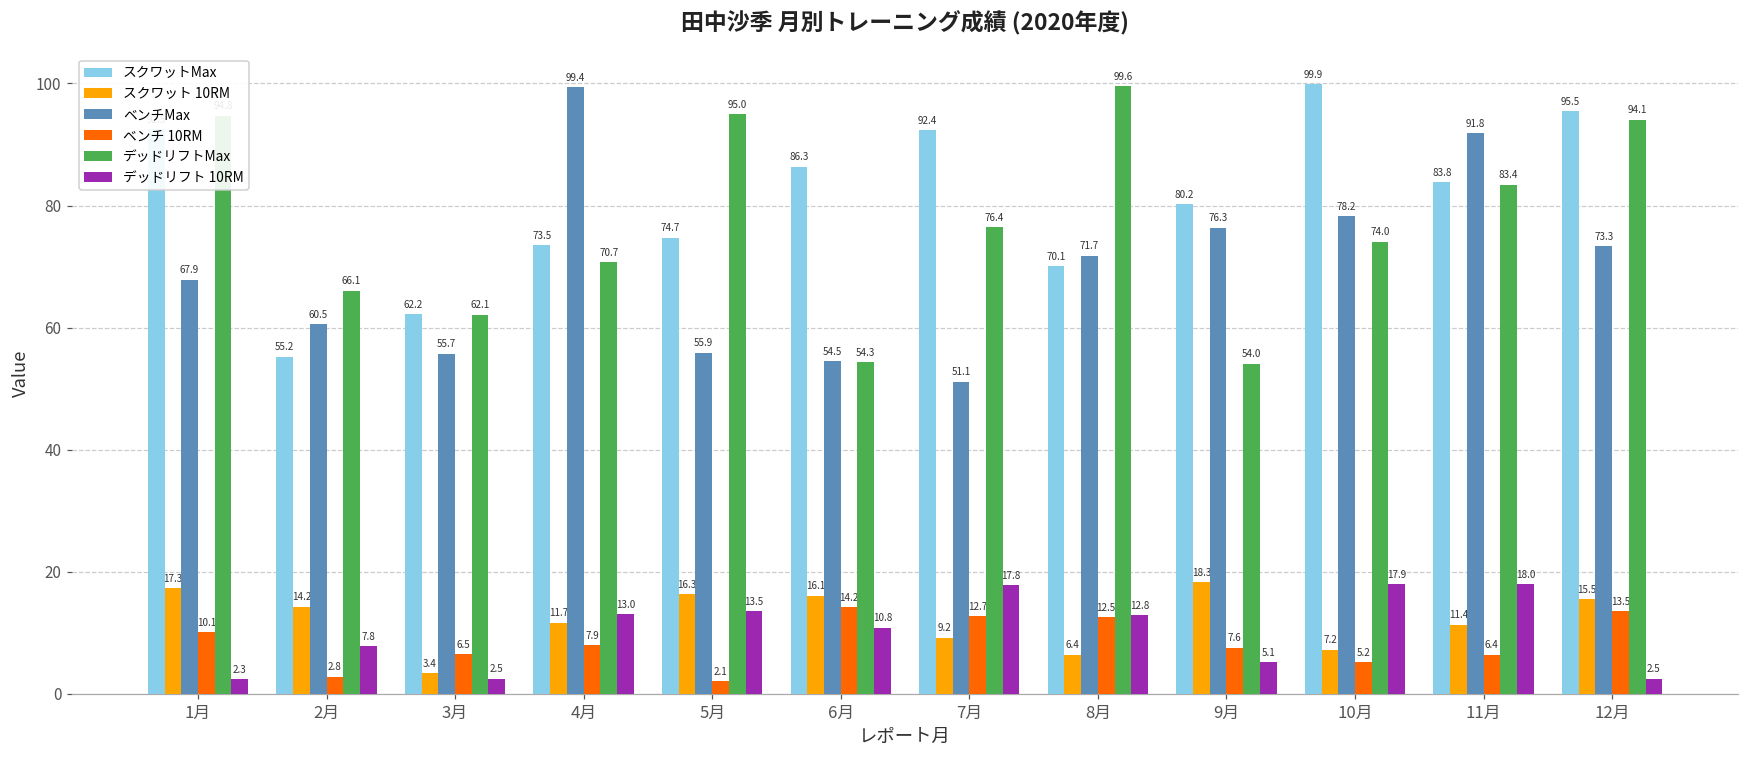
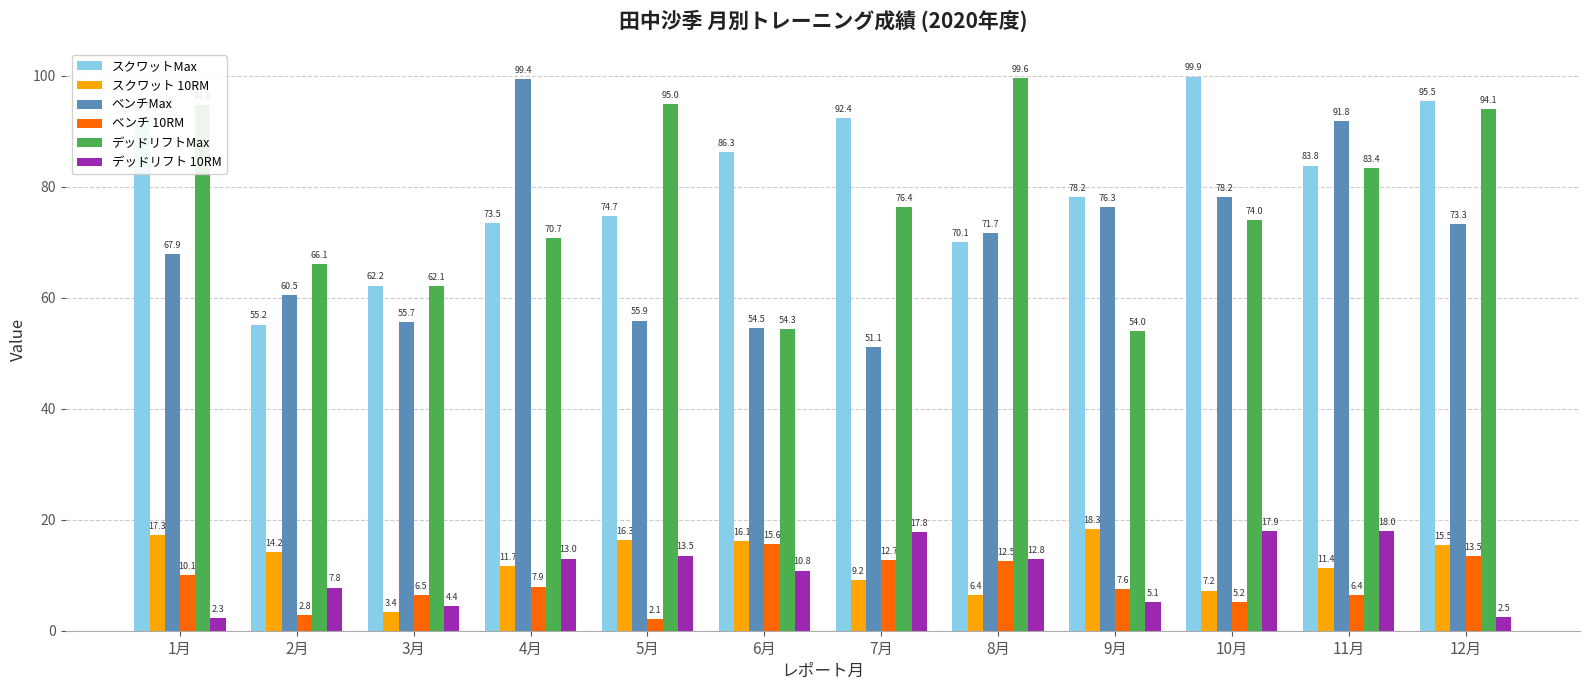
デッドリフト 10RM, 3月: 2.5 -> 4.4
ベンチ 10RM, 6月: 14.2 -> 15.6
スクワットMax, 9月: 80.2 -> 78.2
